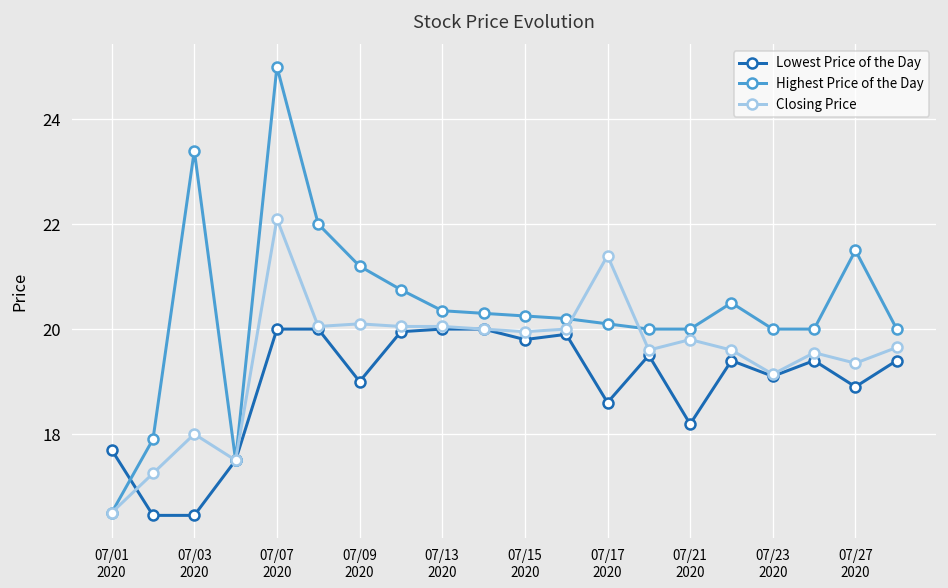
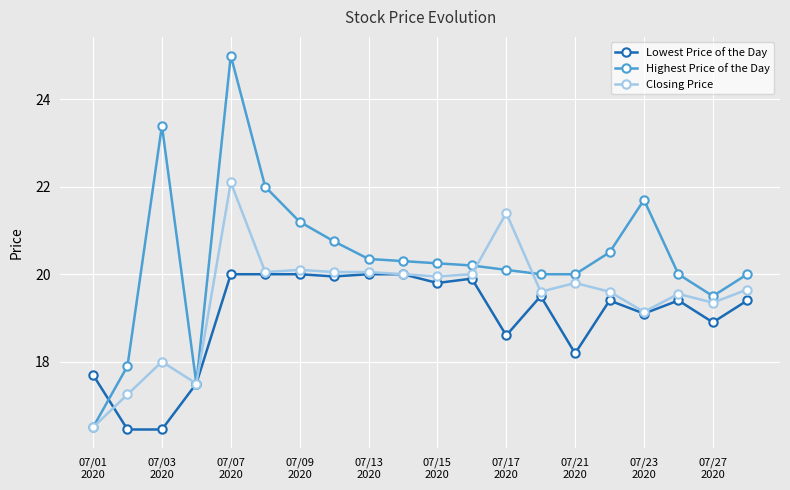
Lowest Price of the Day, 07/09 2020: 19 -> 20
Highest Price of the Day, 07/23 2020: 20.0 -> 21.7
Highest Price of the Day, 07/27 2020: 21.5 -> 19.5
